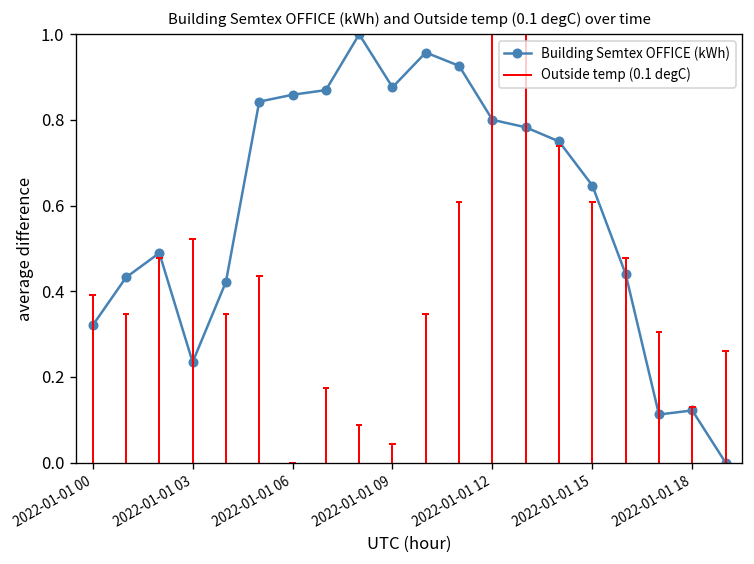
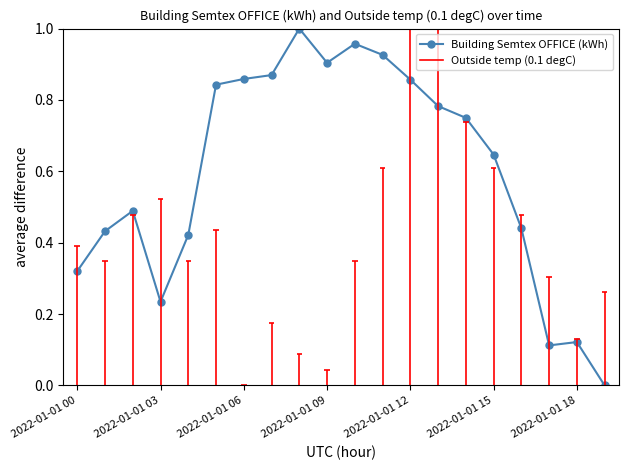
2022-01-01 09: 0.88 -> 0.90
2022-01-01 12: 0.80 -> 0.86
